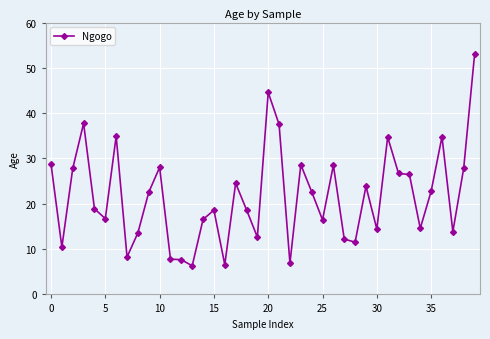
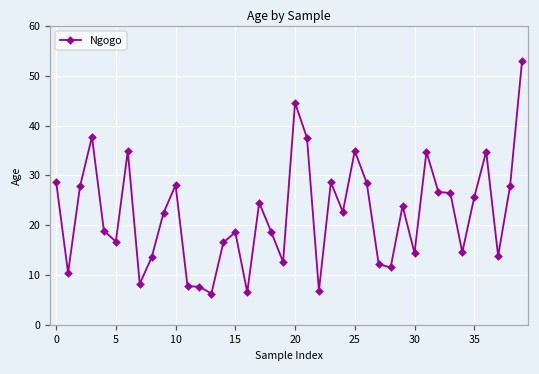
25: 16 -> 35
35: 23 -> 26
